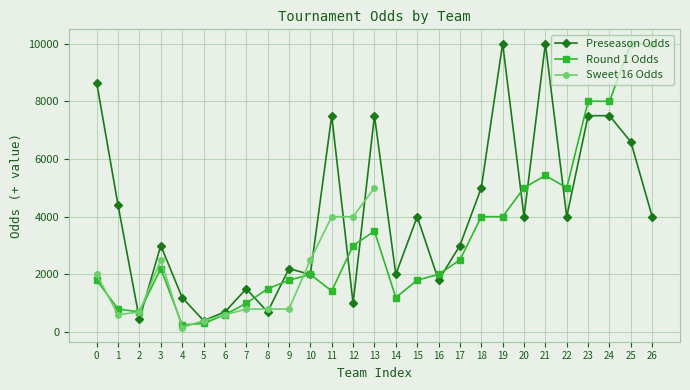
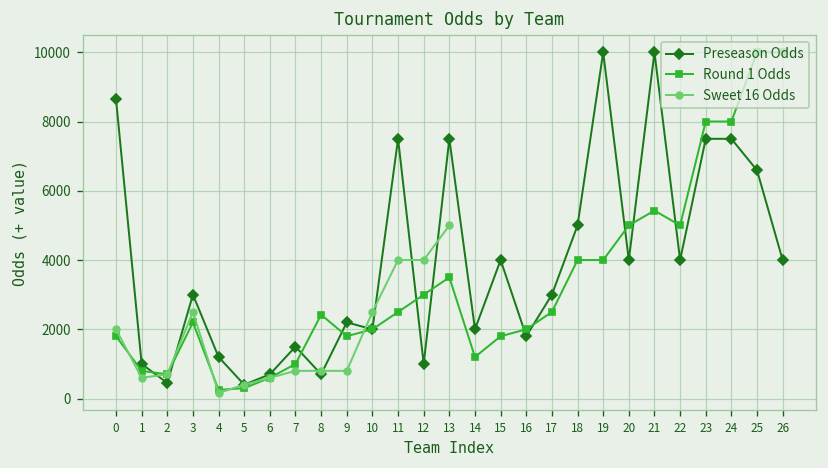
Preseason Odds, 1: 4400 -> 1000
Round 1 Odds, 8: 1500 -> 2400
Round 1 Odds, 11: 1400 -> 2500
